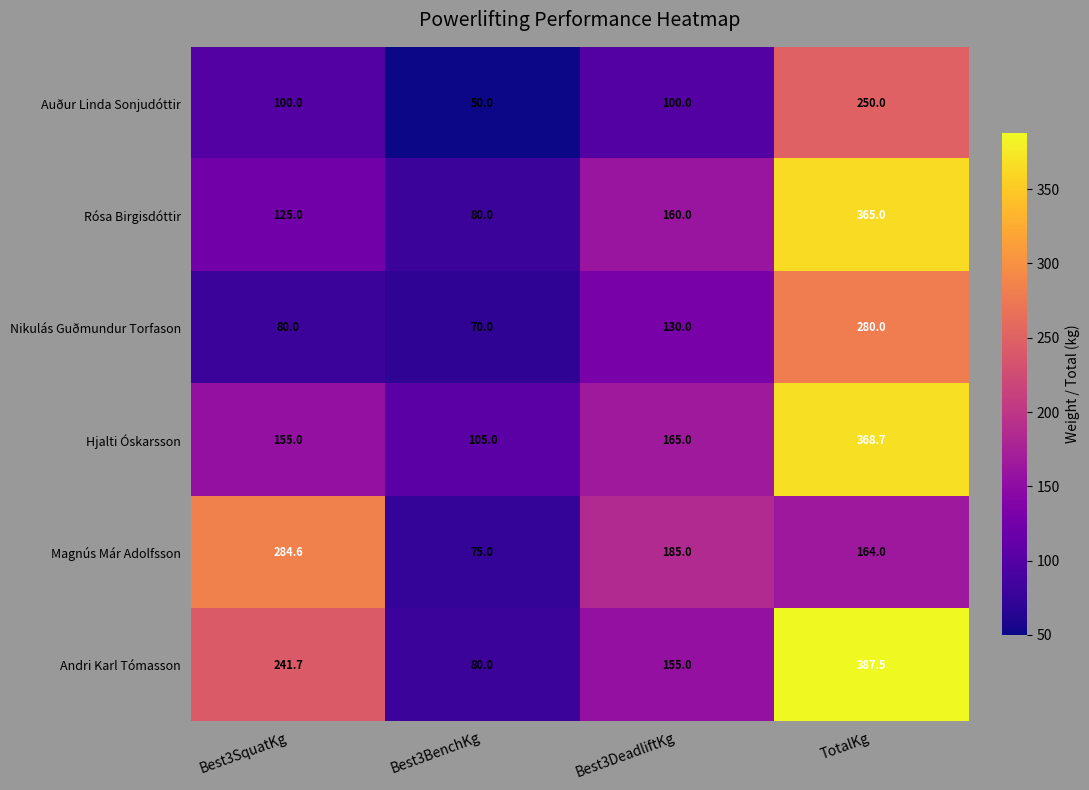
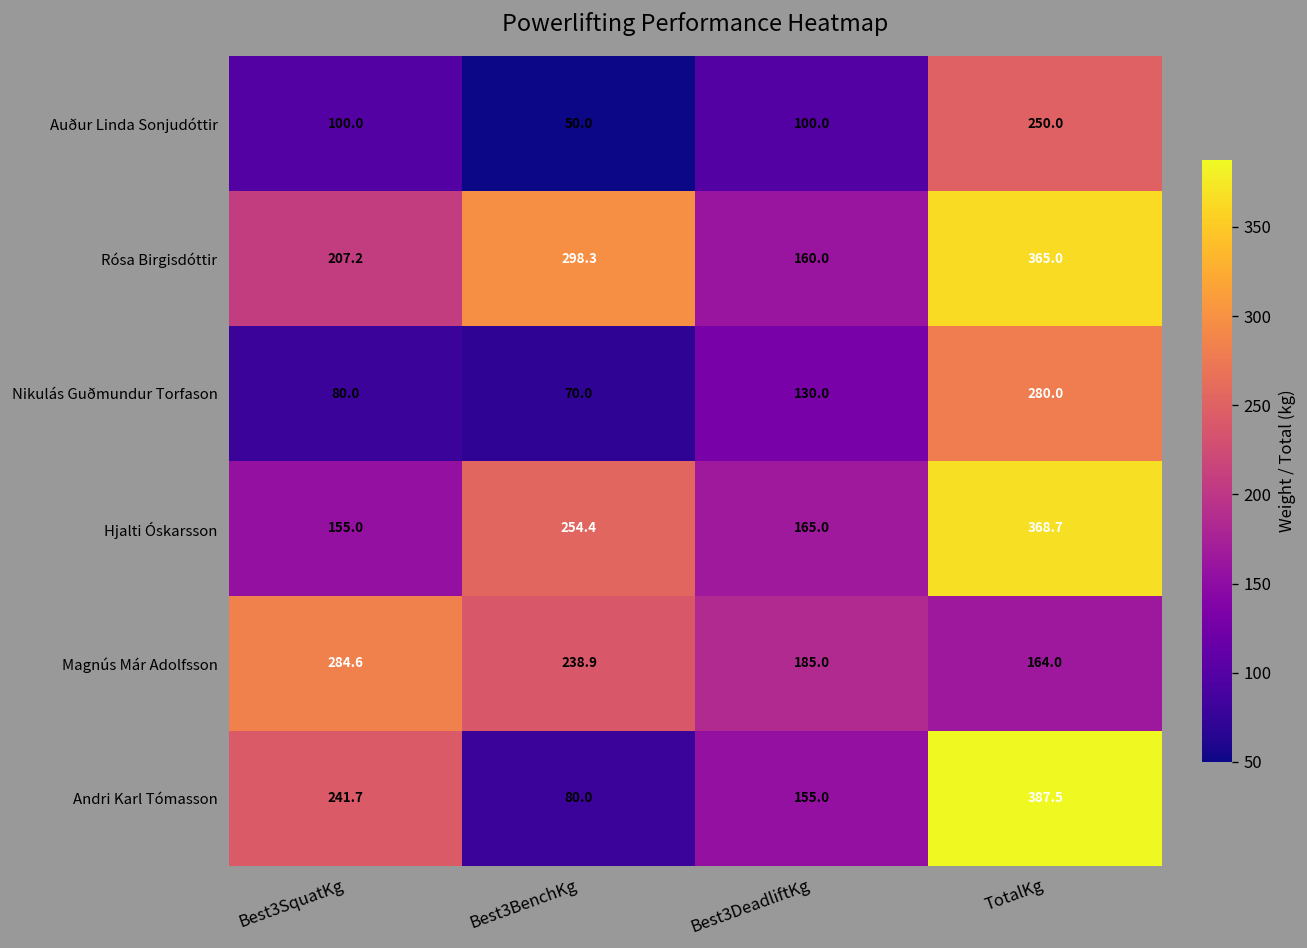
Rósa Birgisdóttir, Best3SquatKg: 125.0 -> 207.2
Rósa Birgisdóttir, Best3BenchKg: 80.0 -> 298.3
Hjalti Óskarsson, Best3BenchKg: 105.0 -> 254.4
Magnús Már Adolfsson, Best3BenchKg: 75.0 -> 238.9
